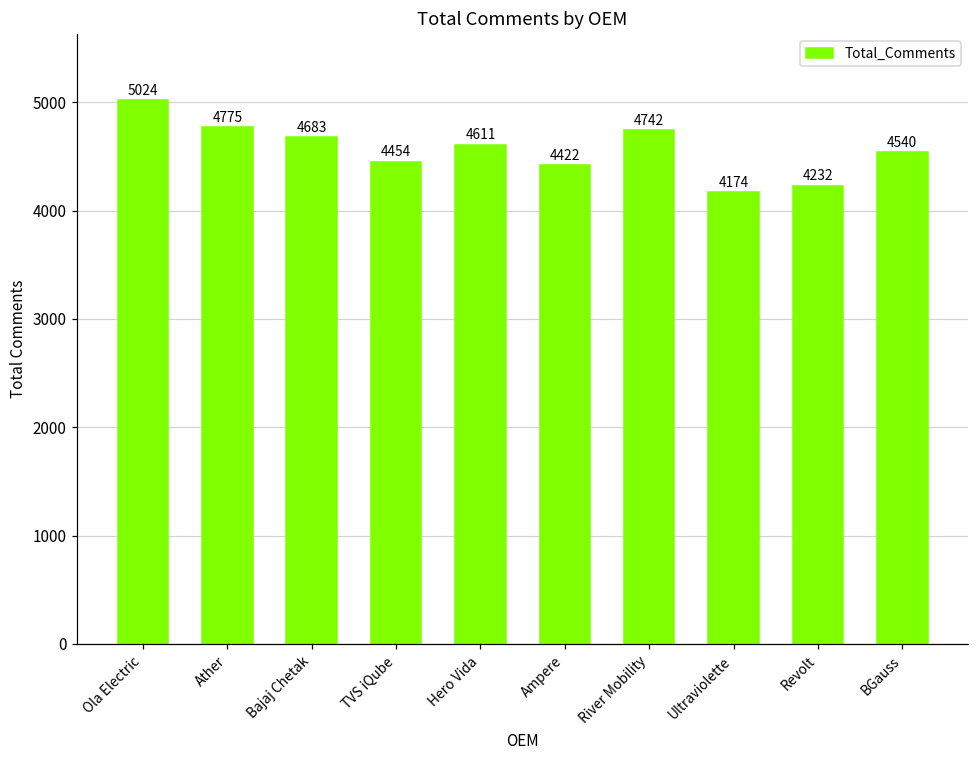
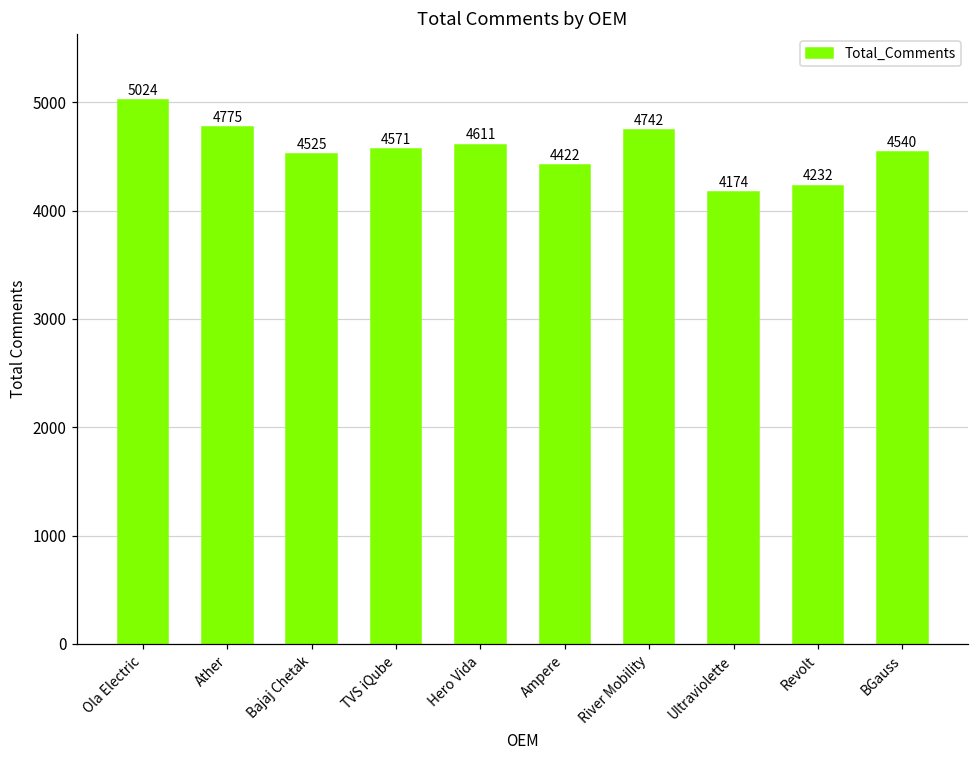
Bajaj Chetak: 4683 -> 4525
TVS iQube: 4454 -> 4571
